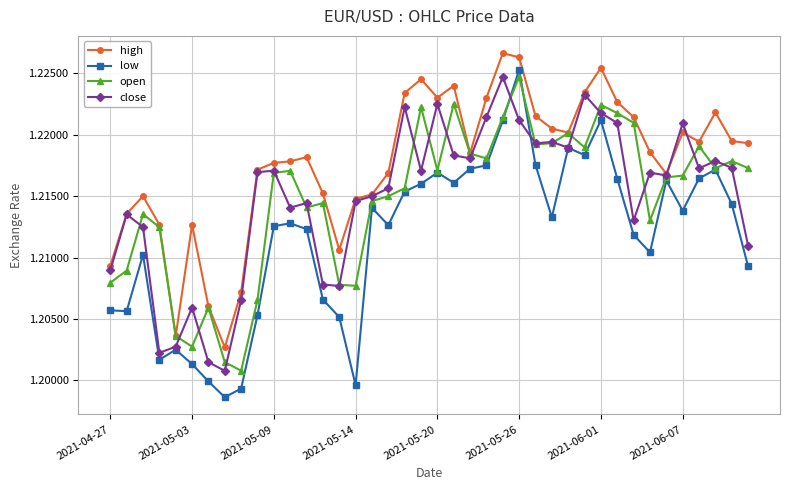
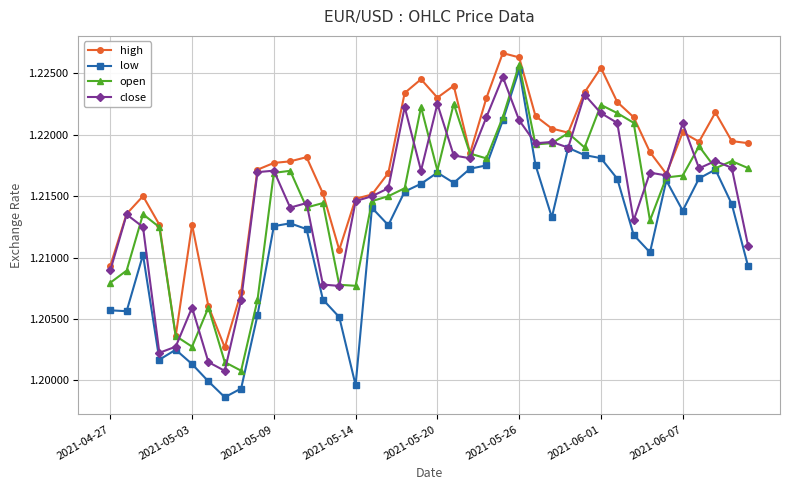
open, 2021-05-26: 1.2247 -> 1.2257
low, 2021-06-01: 1.2212 -> 1.2181
